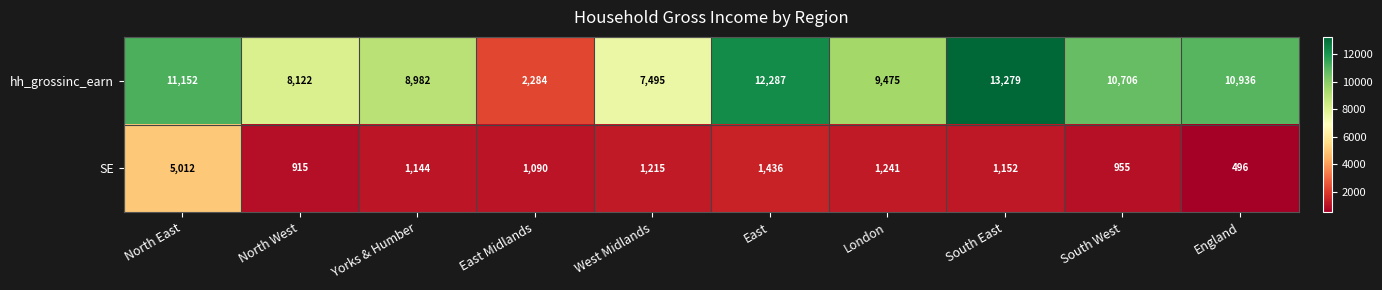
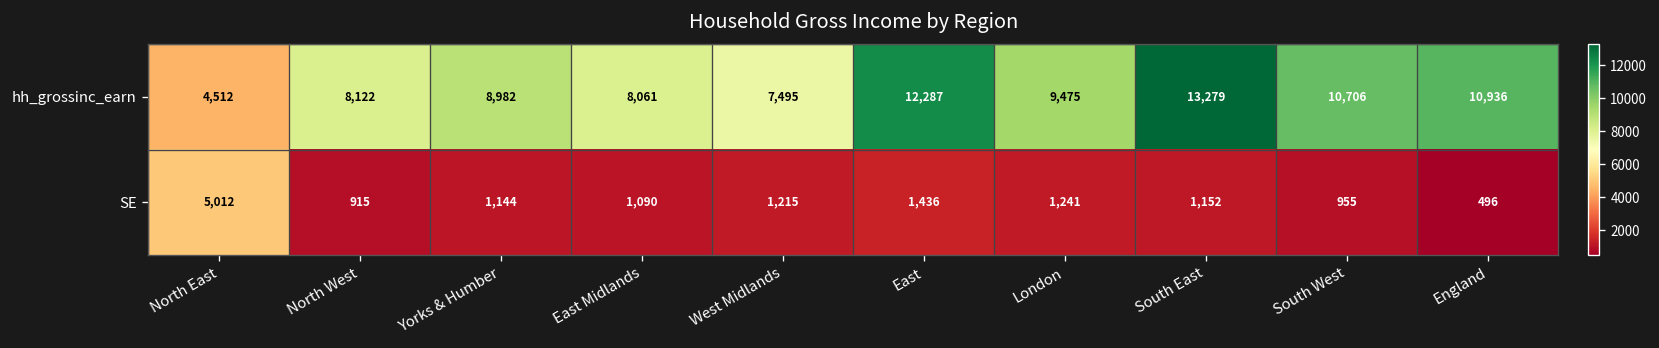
hh_grossinc_earn, North East: 11,152 -> 4,512
hh_grossinc_earn, East Midlands: 2,284 -> 8,061
